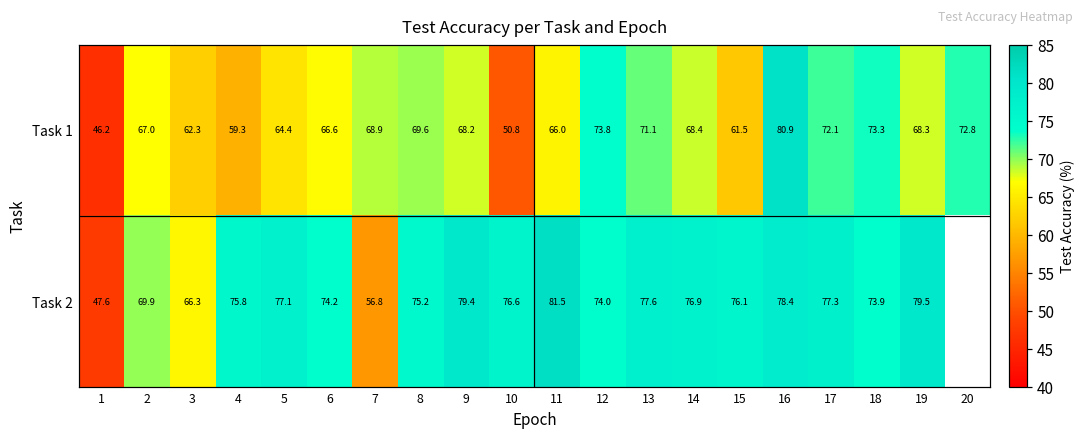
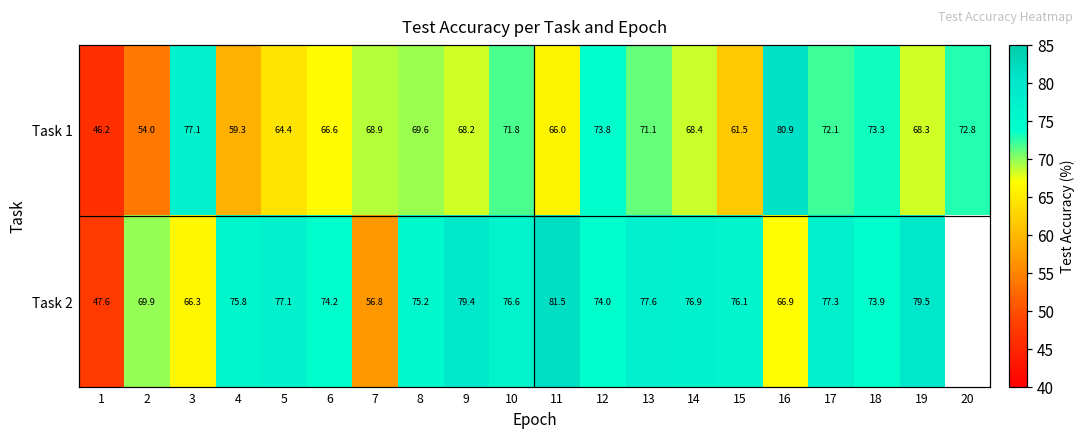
Task 1, 2: 67.0 -> 54.0
Task 1, 3: 62.3 -> 77.1
Task 1, 10: 50.8 -> 71.8
Task 2, 16: 78.4 -> 66.9
